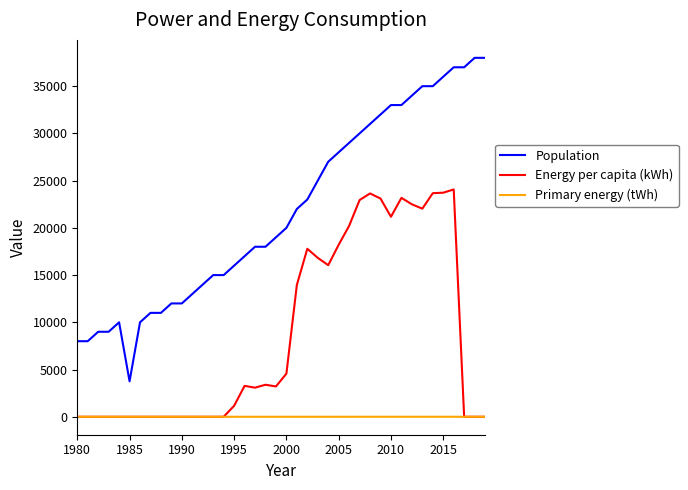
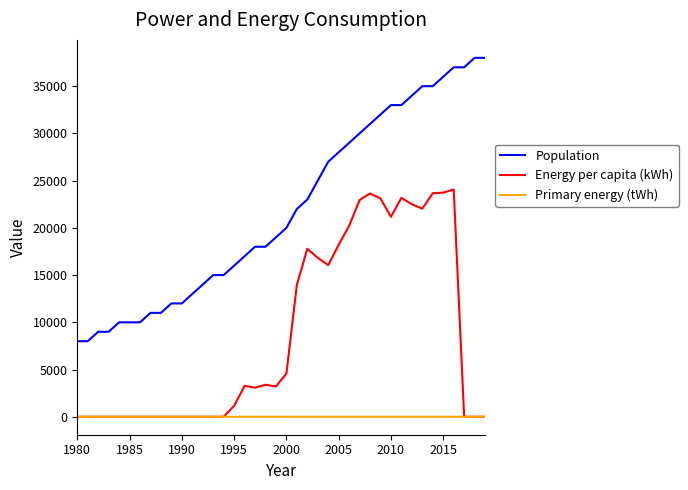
Population, 1985: 4000 -> 10000
